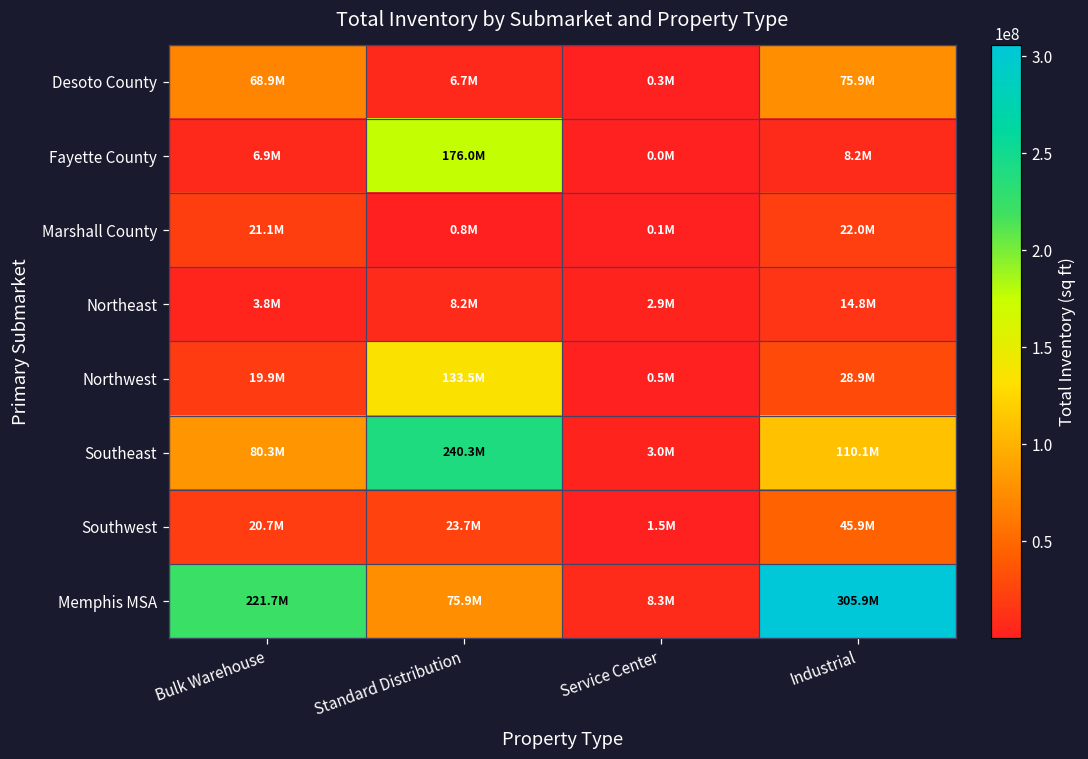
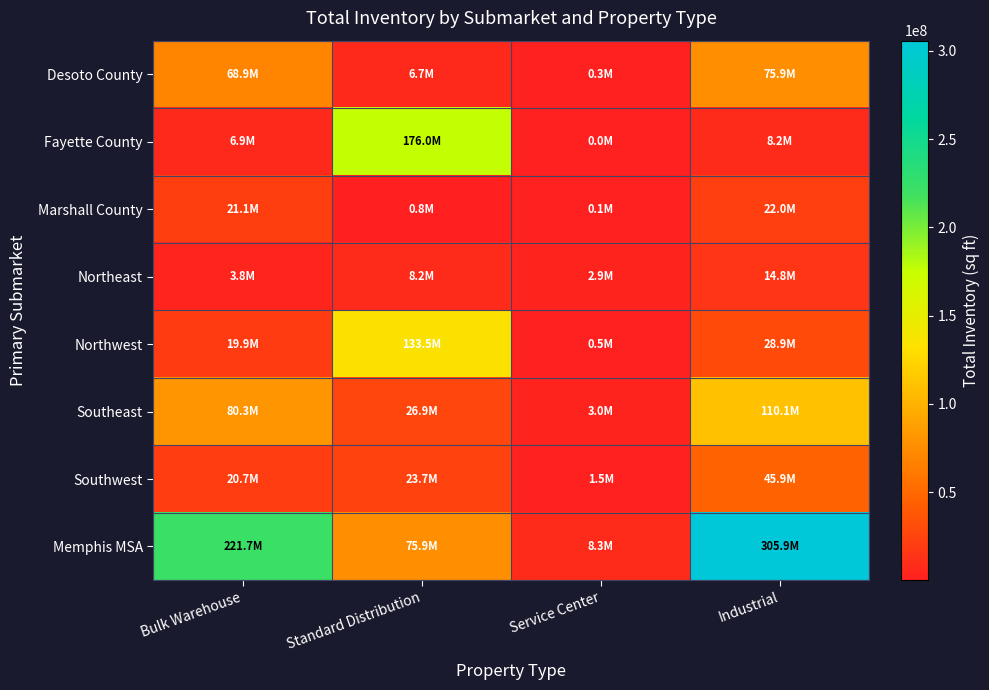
Southeast, Standard Distribution: 240.3M -> 26.9M
